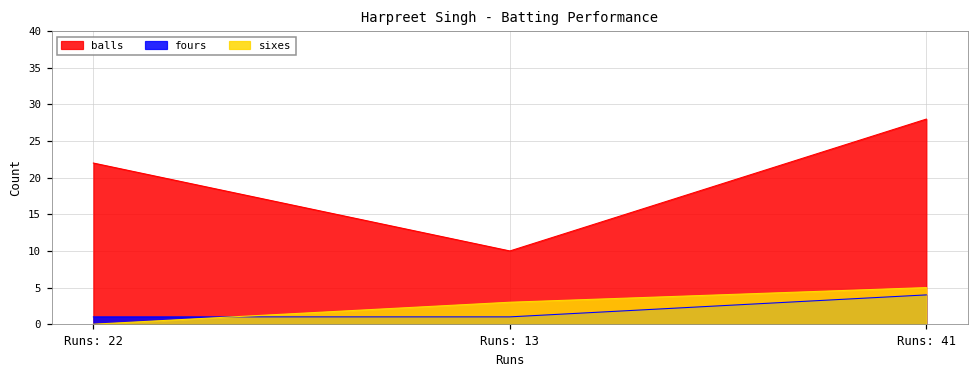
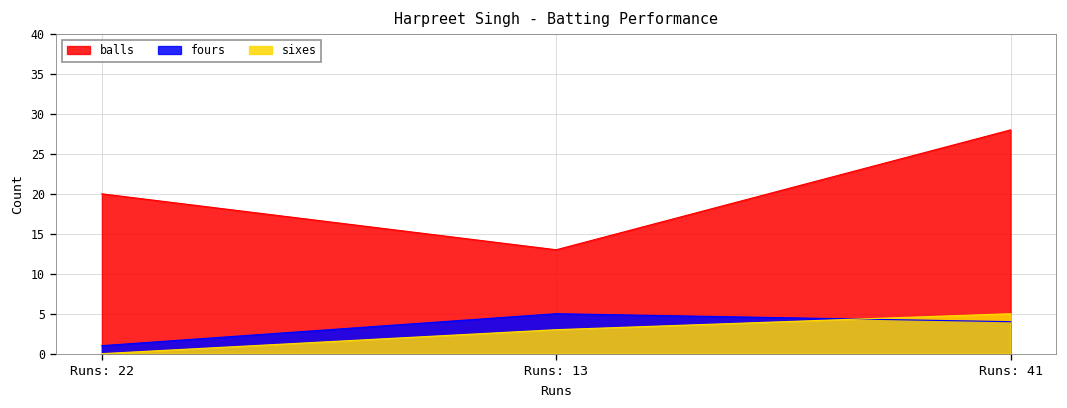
balls, Runs: 22: 22 -> 20
balls, Runs: 13: 10 -> 13
fours, Runs: 13: 1 -> 5
